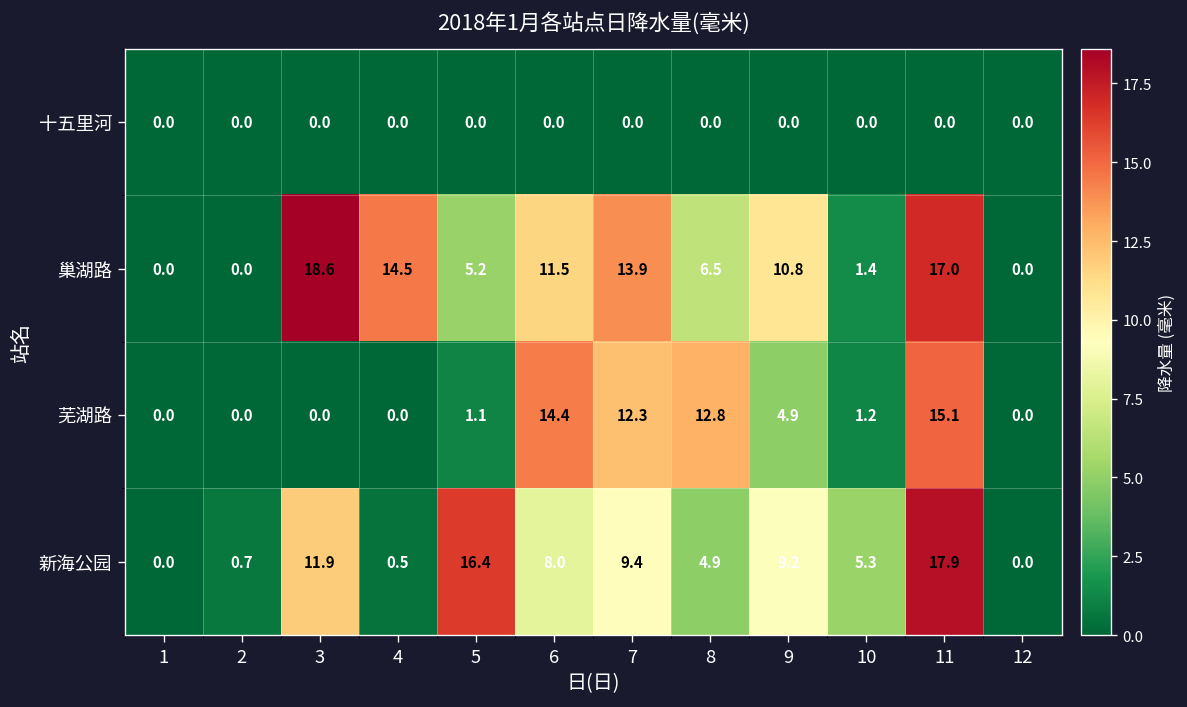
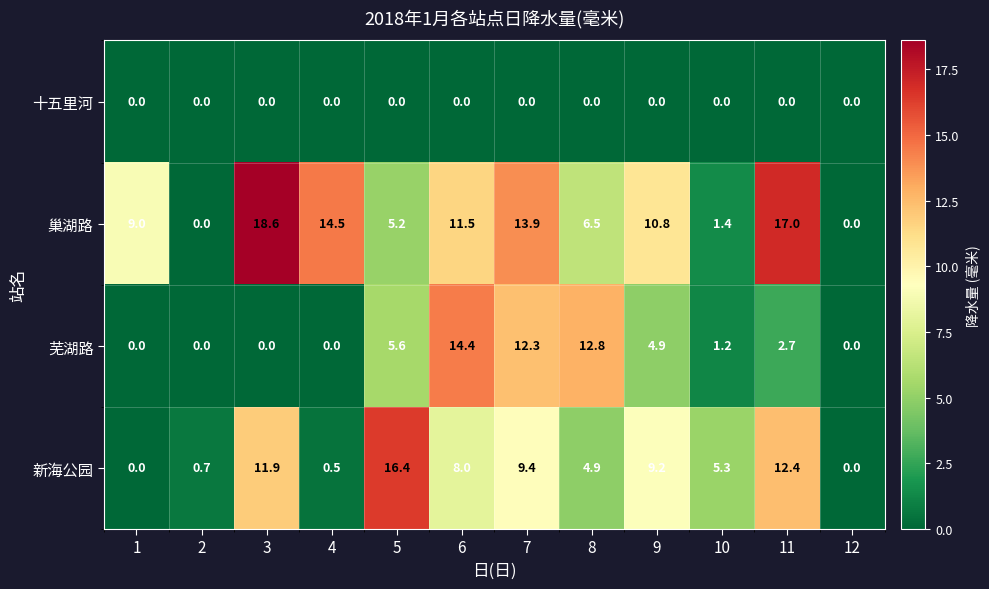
巢湖路, 1: 0.0 -> 9.0
芜湖路, 5: 1.1 -> 5.6
芜湖路, 11: 15.1 -> 2.7
新海公园, 11: 17.9 -> 12.4
